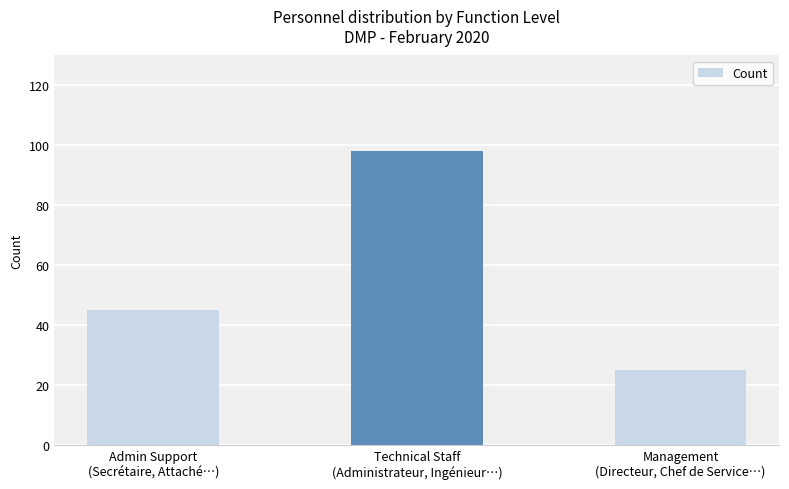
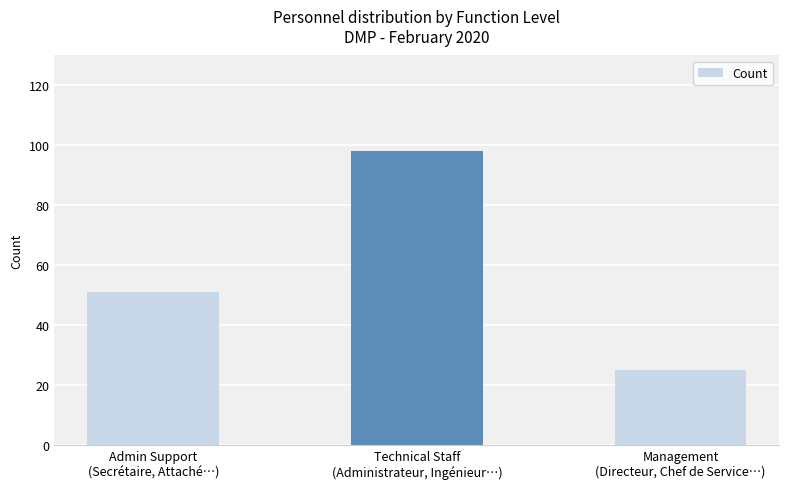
Admin Support (Secrétaire, Attaché…): 45 -> 51
